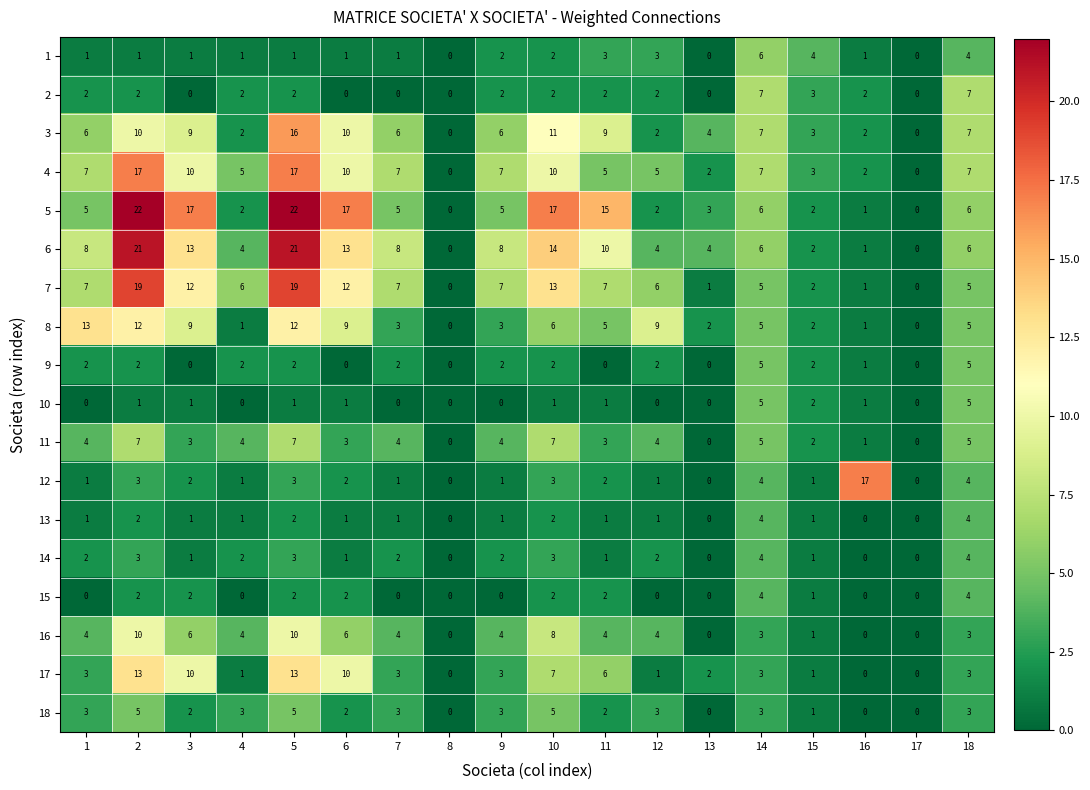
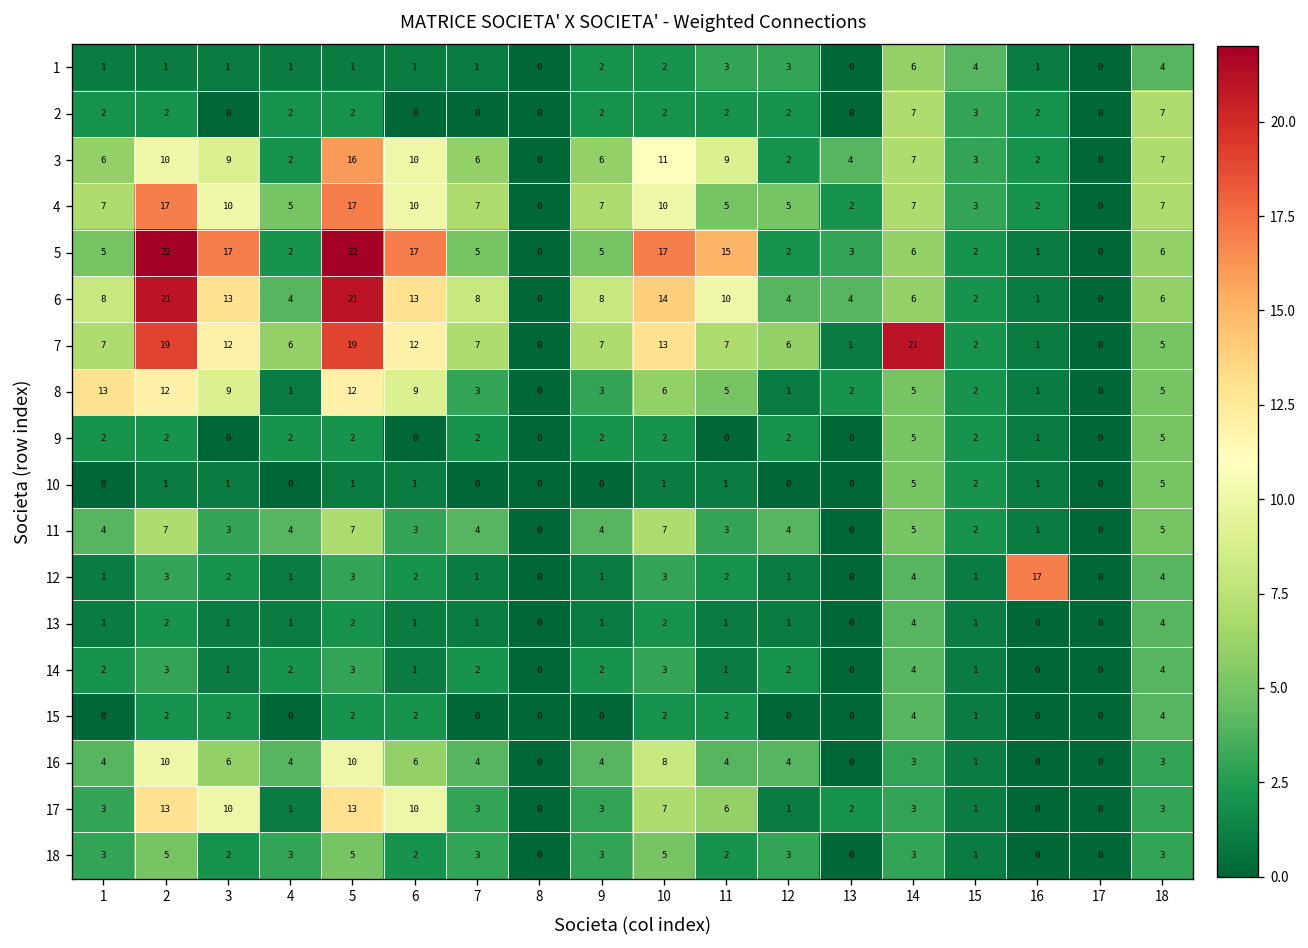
7, 14: 5 -> 21
8, 12: 9 -> 1
